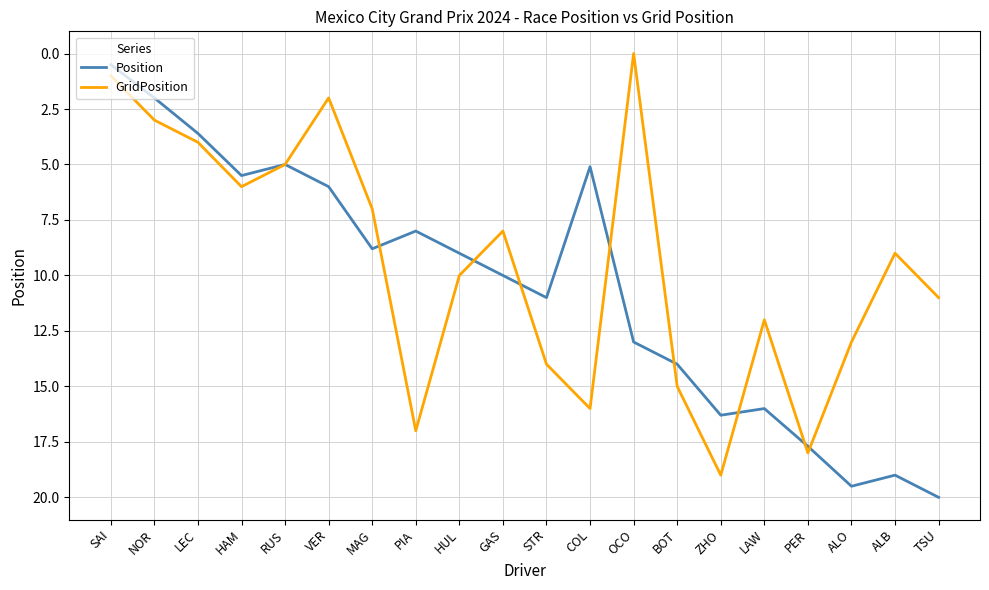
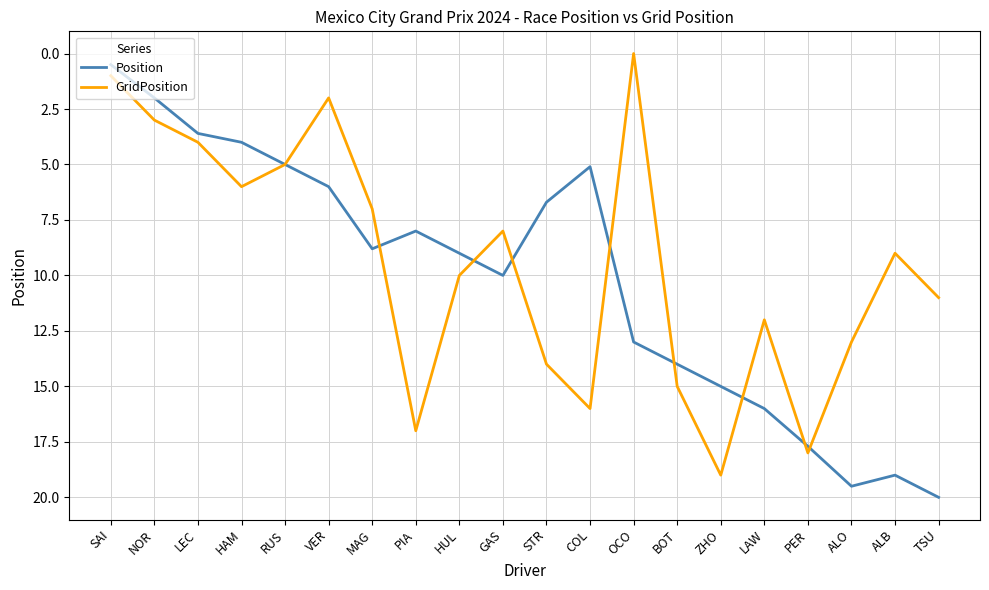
Position, HAM: 5.5 -> 4.0
Position, STR: 11.0 -> 6.7
Position, ZHO: 16.3 -> 15.0
